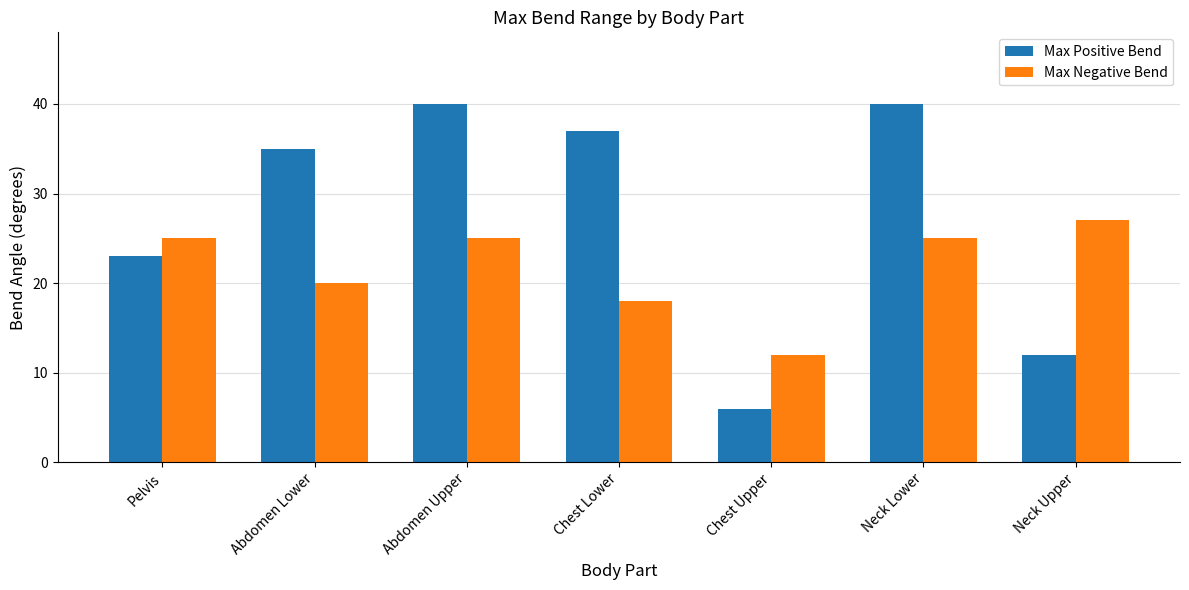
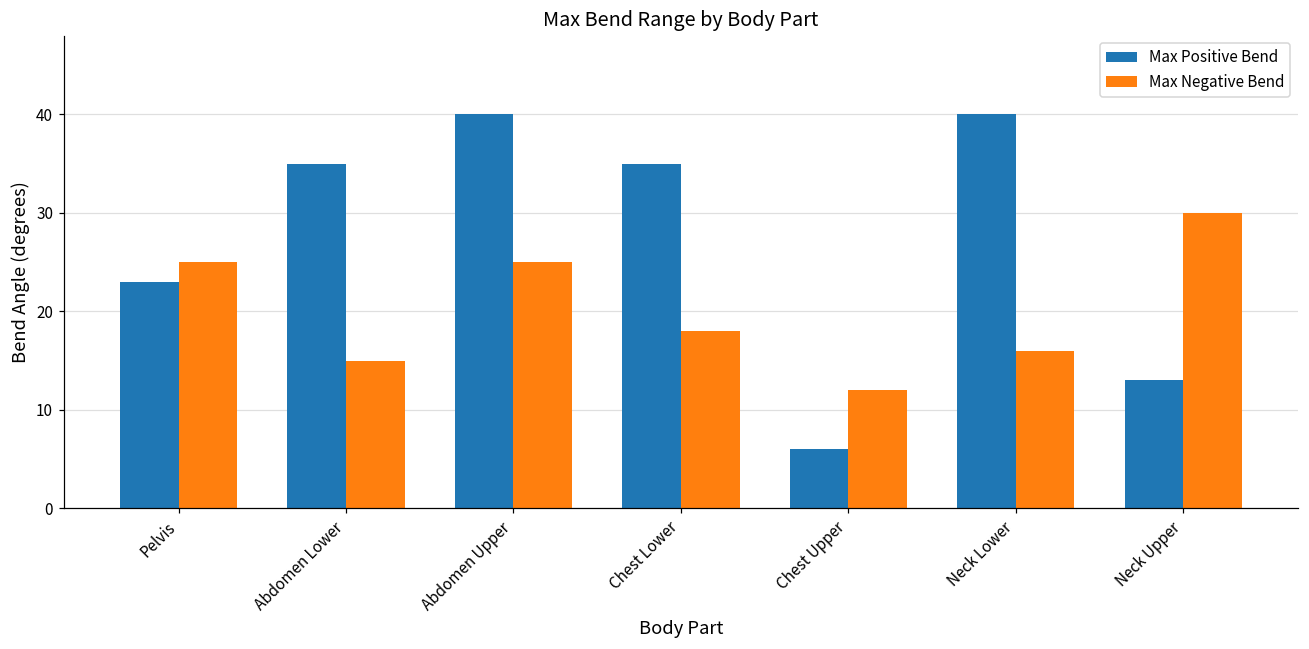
Max Negative Bend, Abdomen Lower: 20 -> 15
Max Positive Bend, Chest Lower: 37 -> 35
Max Negative Bend, Neck Lower: 25 -> 16
Max Positive Bend, Neck Upper: 12 -> 13
Max Negative Bend, Neck Upper: 27 -> 30
